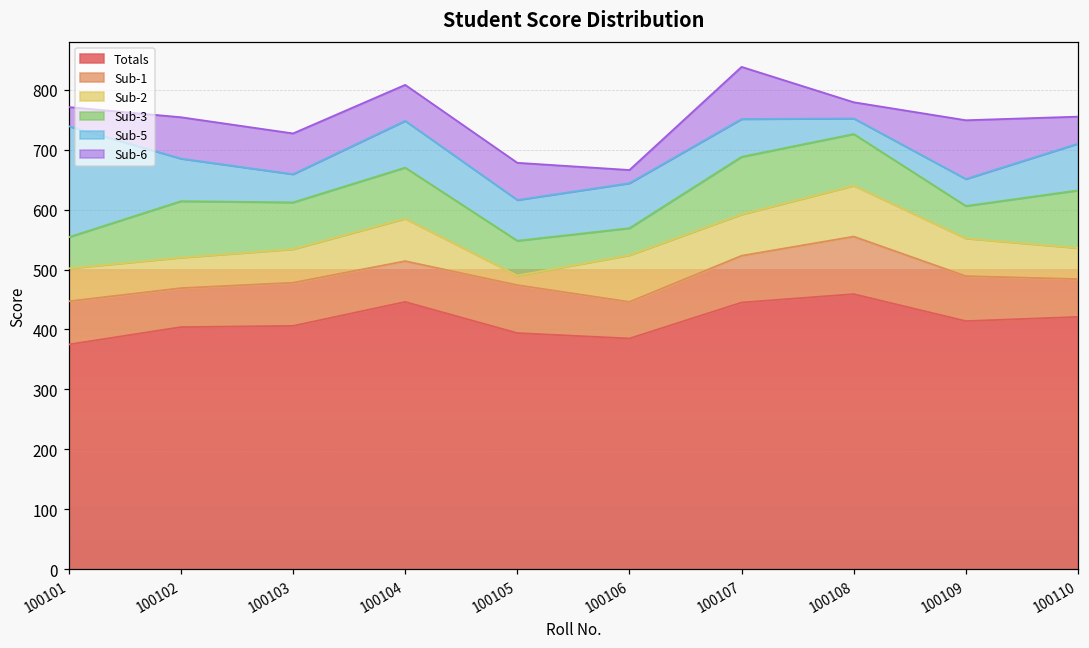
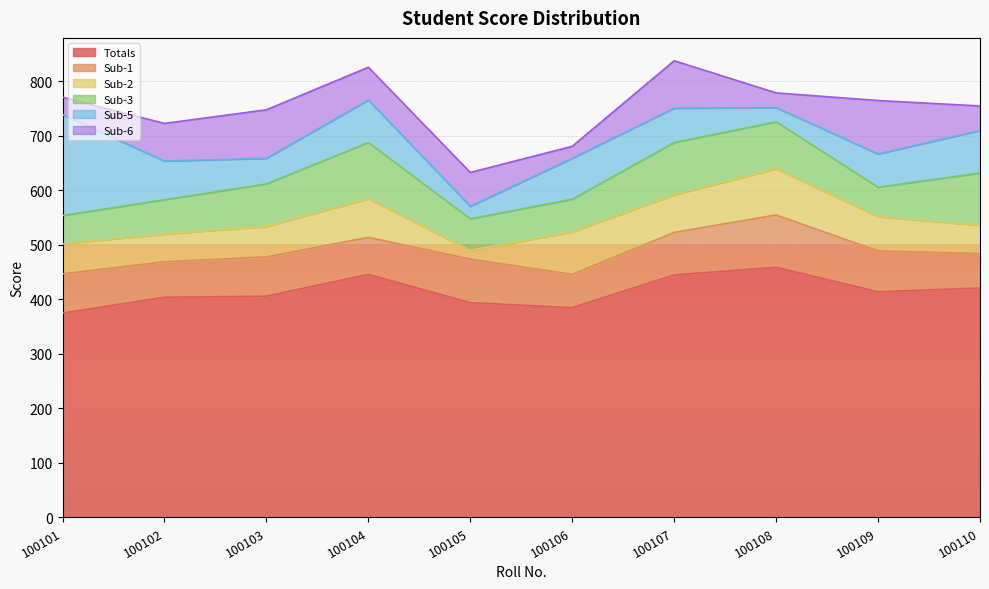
Sub-3, 100102: 90 -> 60
Sub-6, 100103: 70 -> 90
Sub-3, 100104: 90 -> 100
Sub-5, 100105: 70 -> 20
Sub-3, 100106: 50 -> 60
Sub-5, 100109: 50 -> 60
